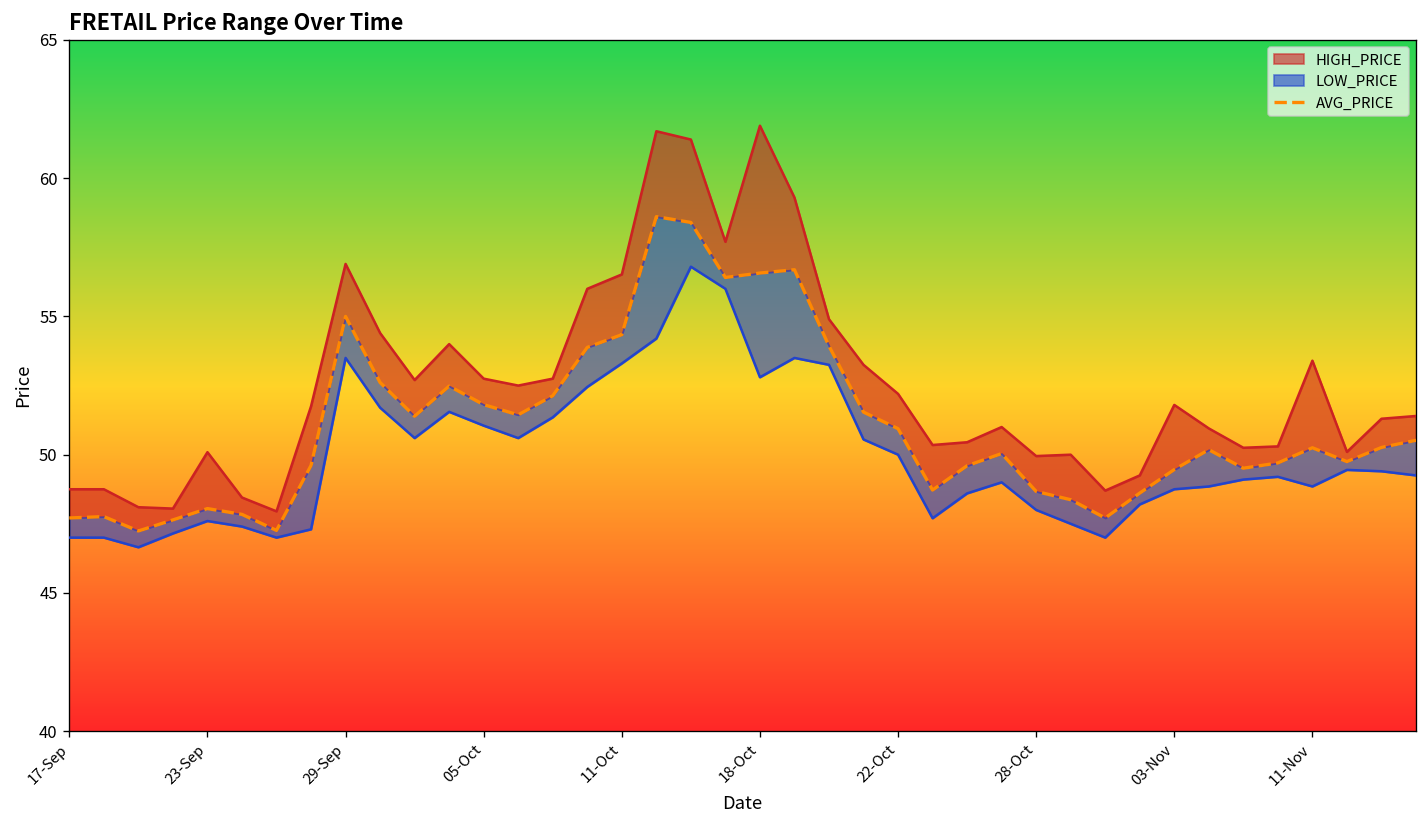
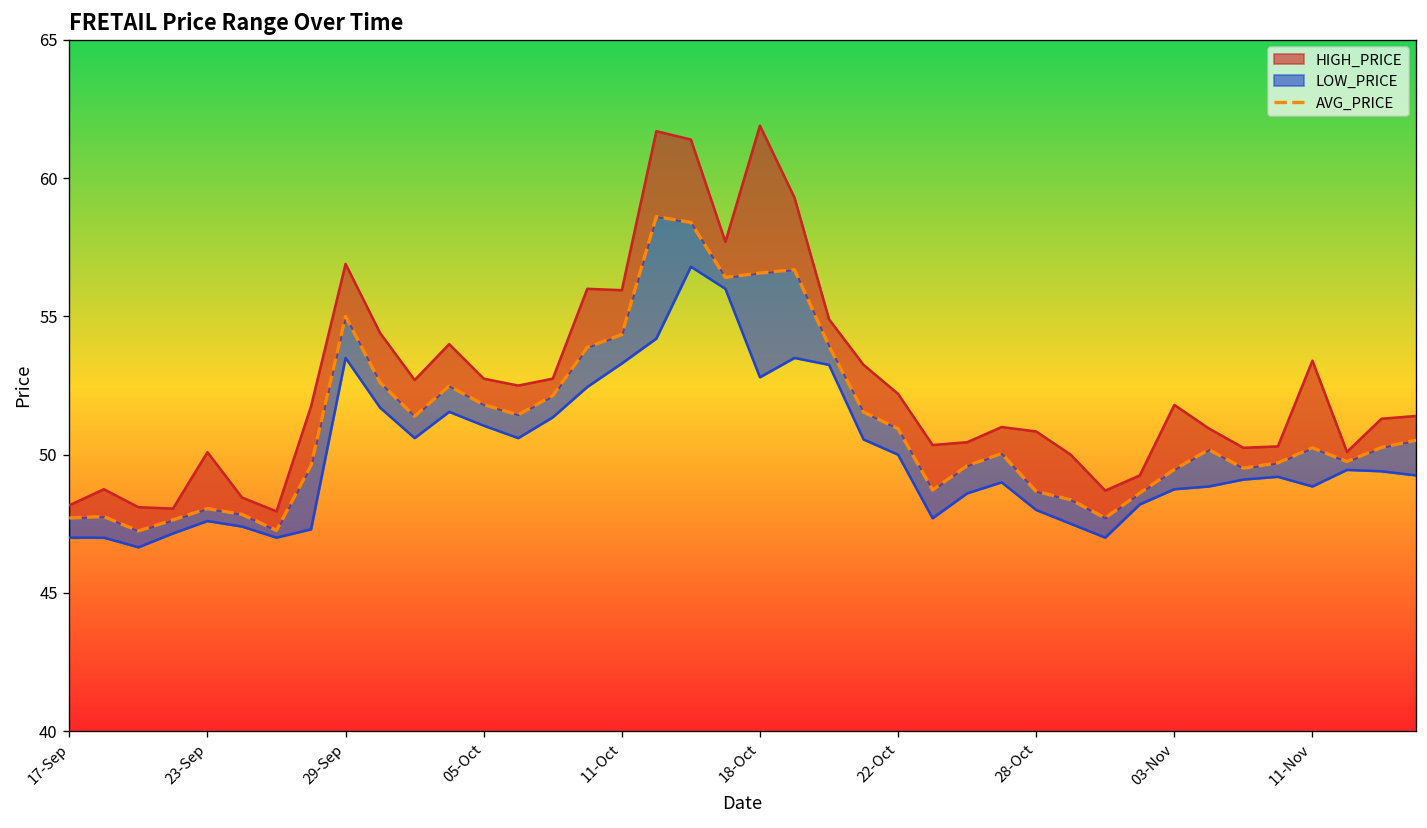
HIGH_PRICE, 17-Sep: 48.8 -> 48.2
HIGH_PRICE, 11-Oct: 56.5 -> 56.0
HIGH_PRICE, 28-Oct: 50.0 -> 50.8
